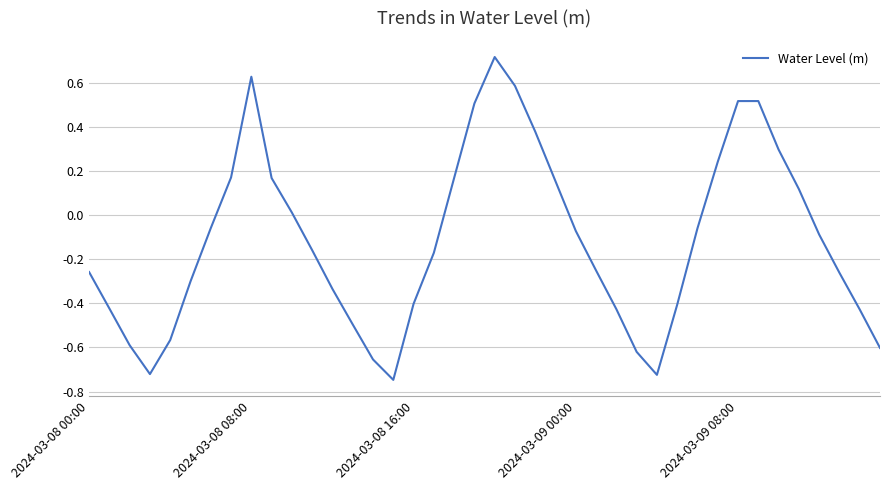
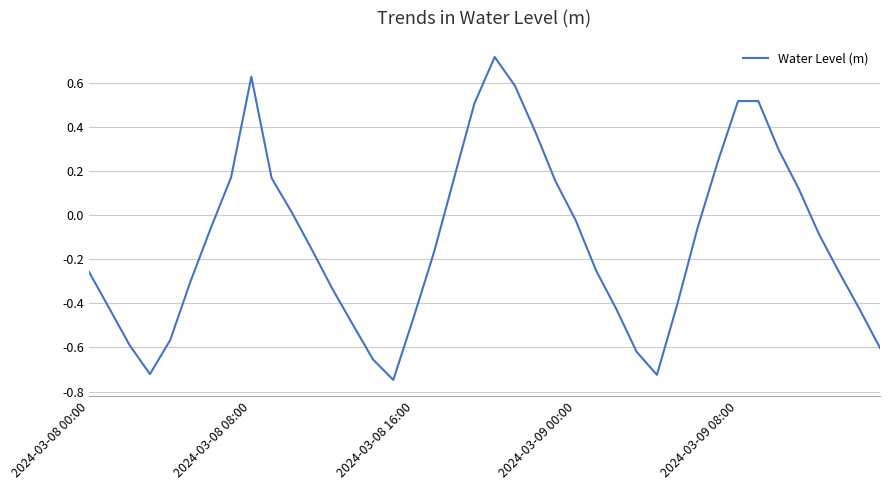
2024-03-08 16:00: -0.40 -> -0.46
2024-03-09 00:00: -0.07 -> -0.02
